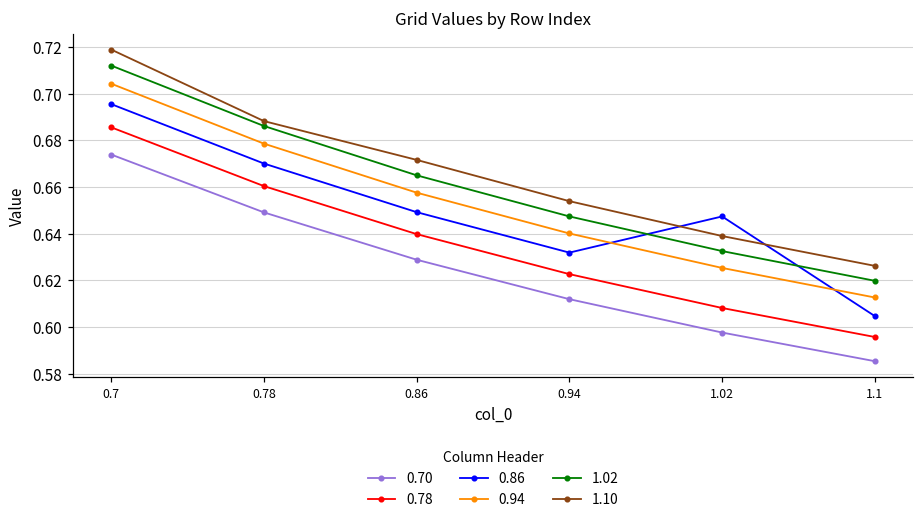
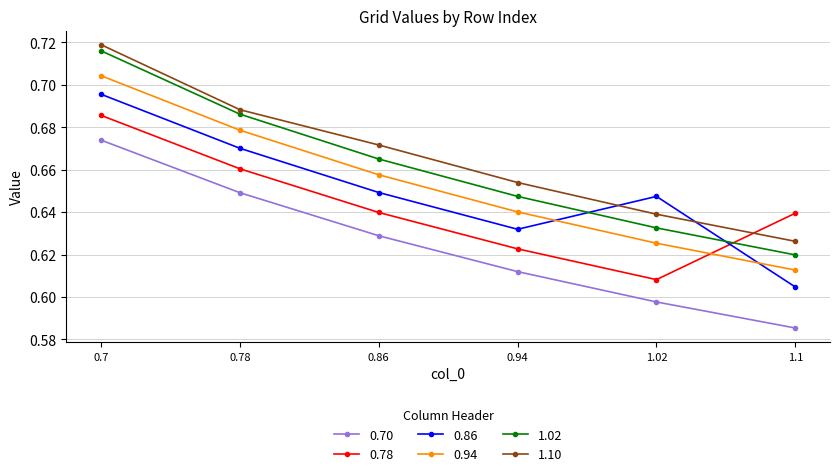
1.02, 0.7: 0.712 -> 0.716
0.78, 1.1: 0.596 -> 0.640
